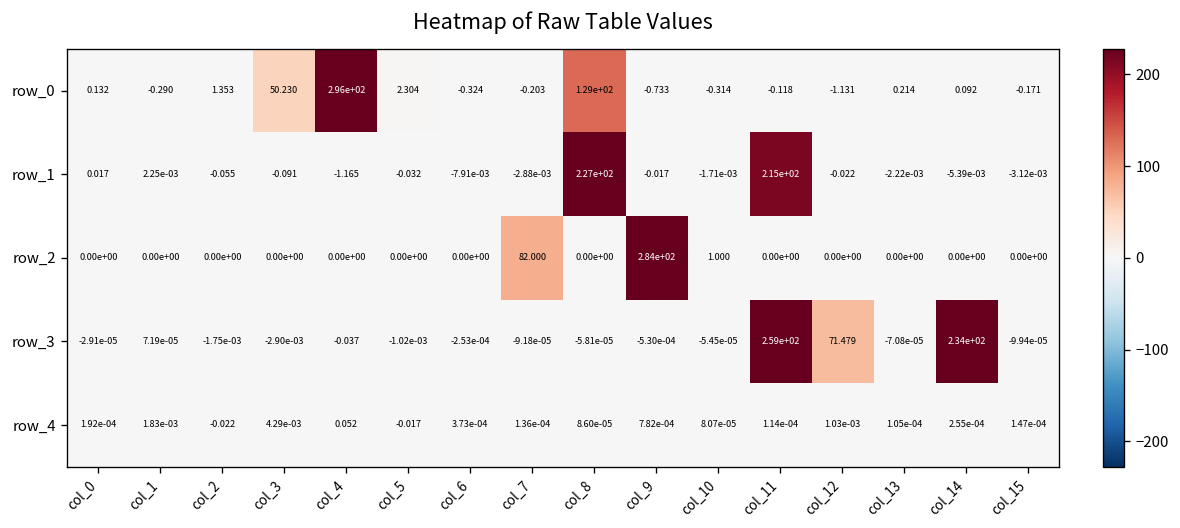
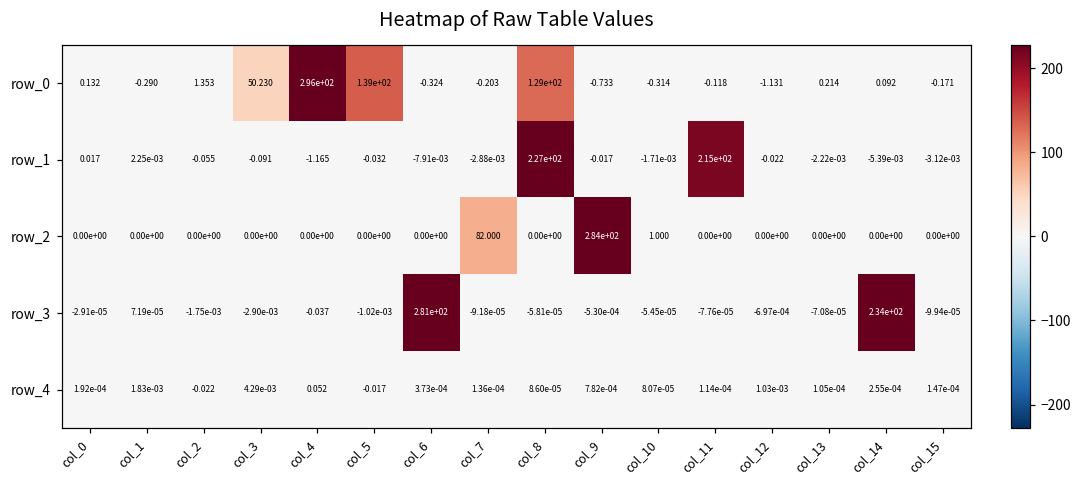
row_0, col_5: 2.304 -> 1.39e+02
row_3, col_6: -2.53e-04 -> 2.81e+02
row_3, col_11: 2.59e+02 -> -7.76e-05
row_3, col_12: 71.479 -> -6.97e-04
